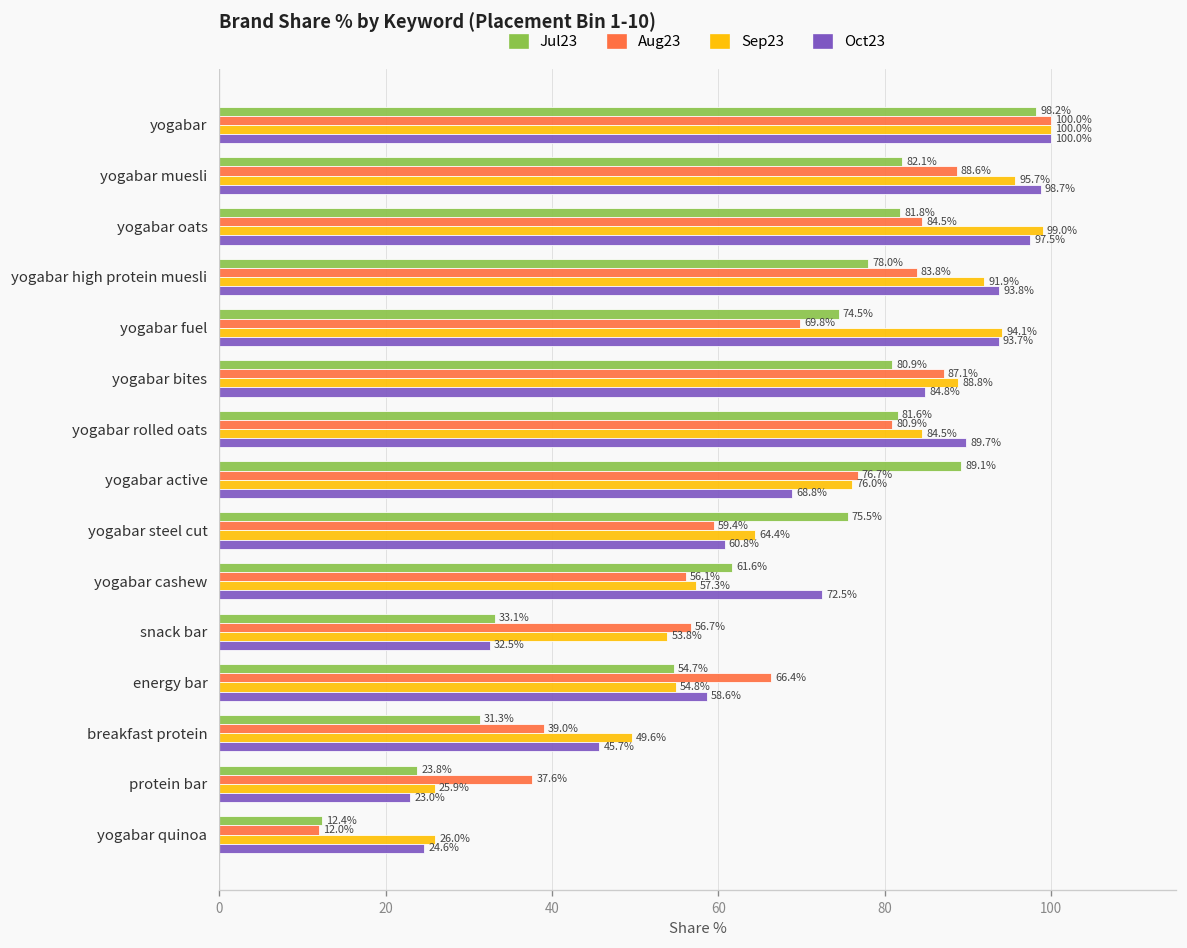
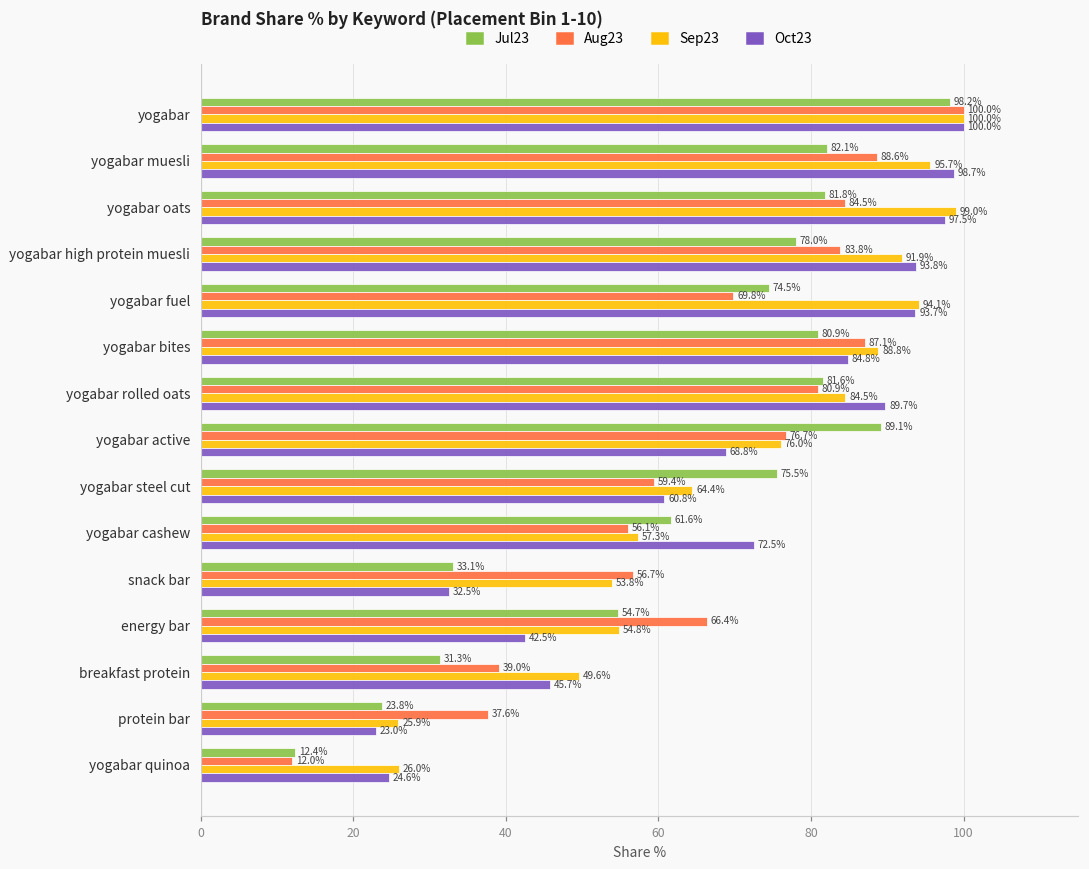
Oct23, energy bar: 58.6% -> 42.5%
